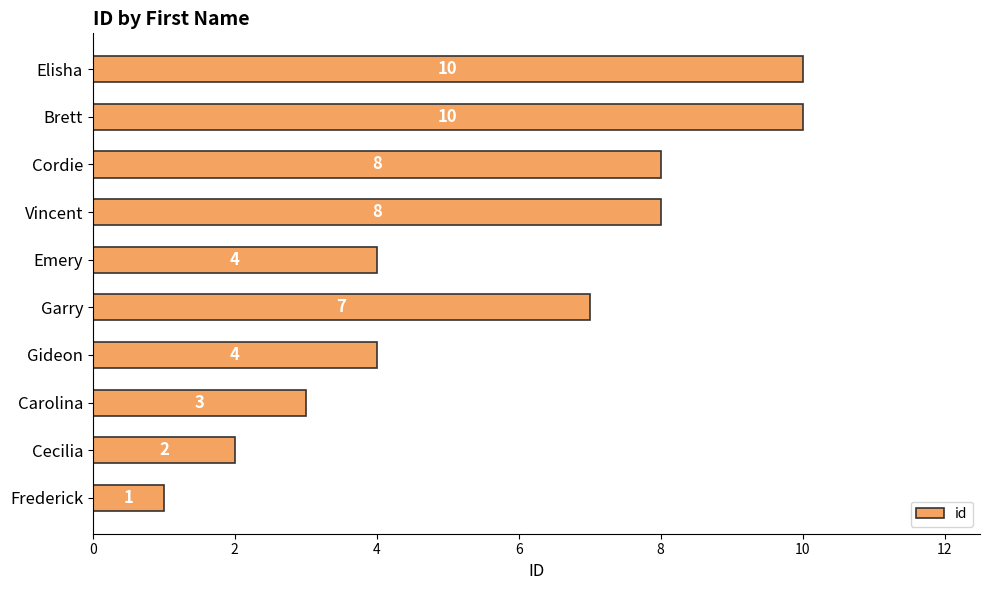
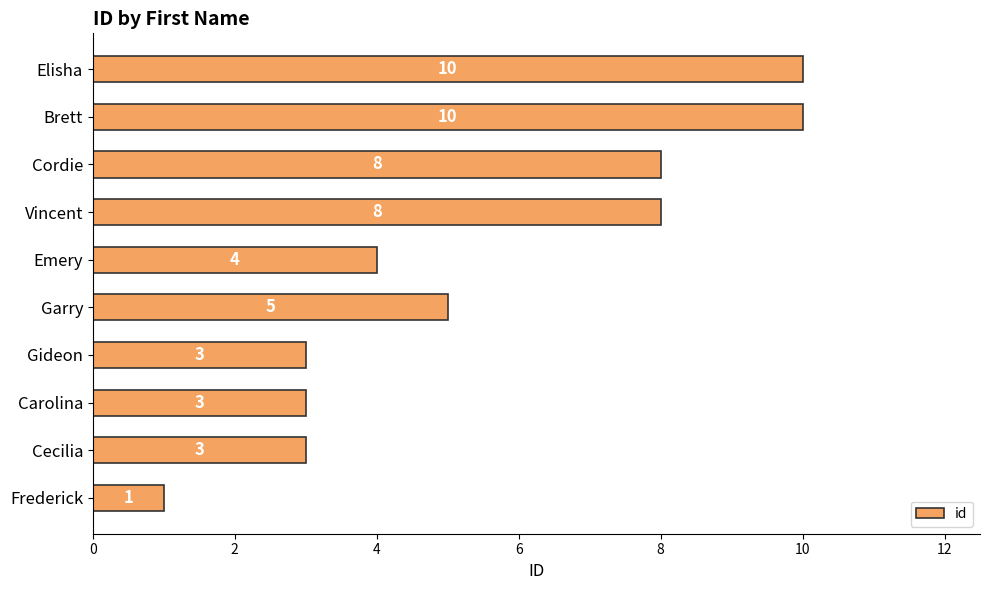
Garry: 7 -> 5
Gideon: 4 -> 3
Cecilia: 2 -> 3
